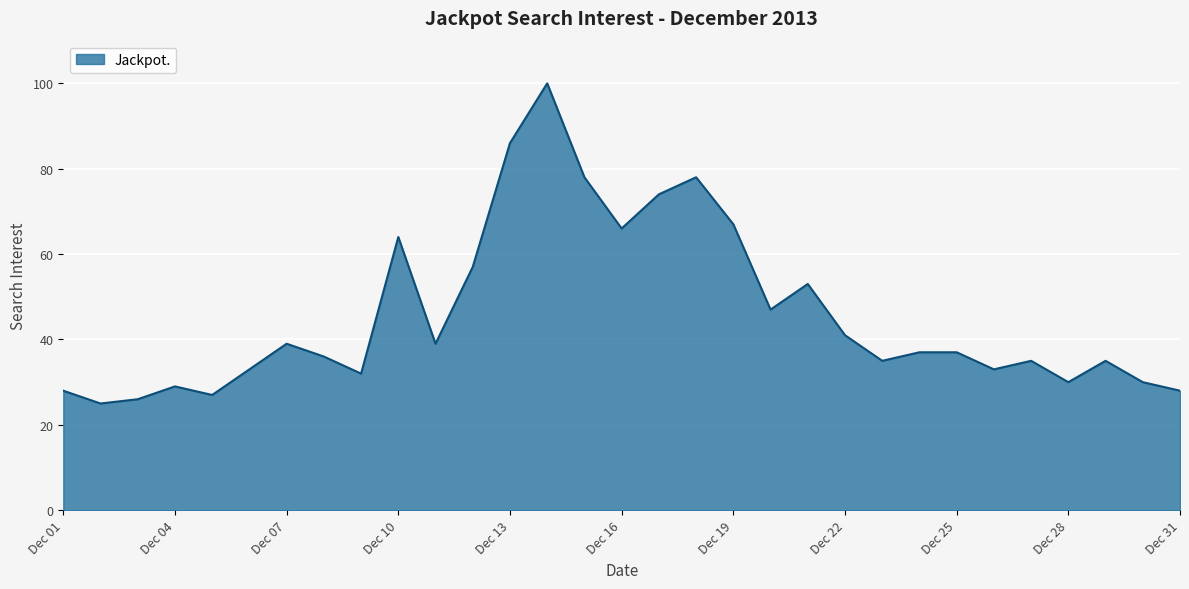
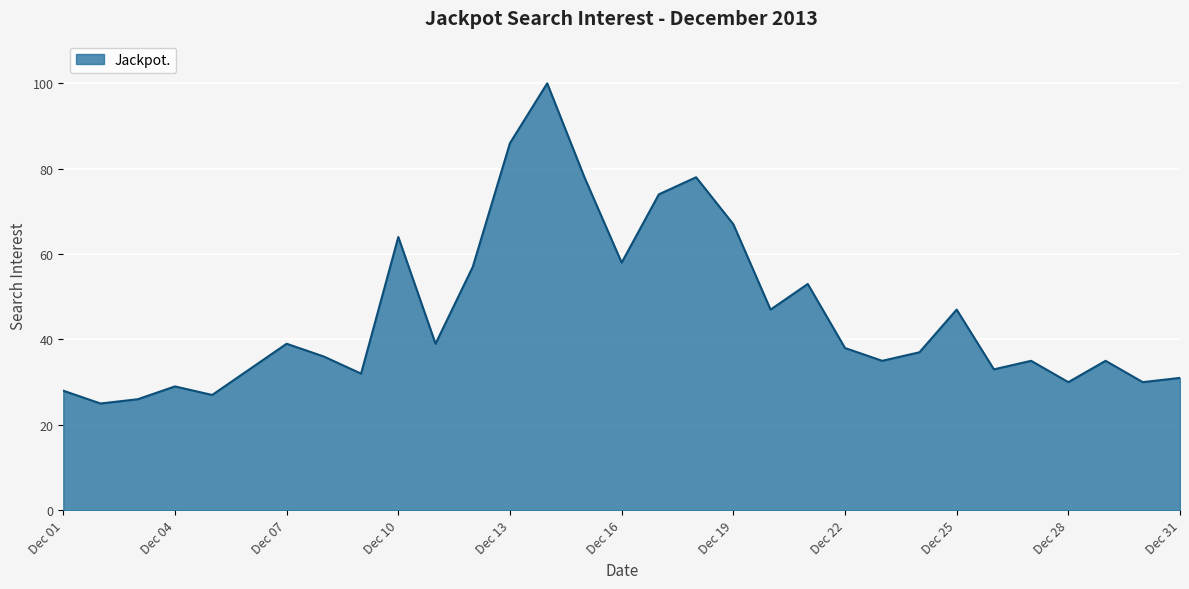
Dec 16: 66 -> 58
Dec 22: 41 -> 38
Dec 25: 37 -> 47
Dec 31: 28 -> 31
